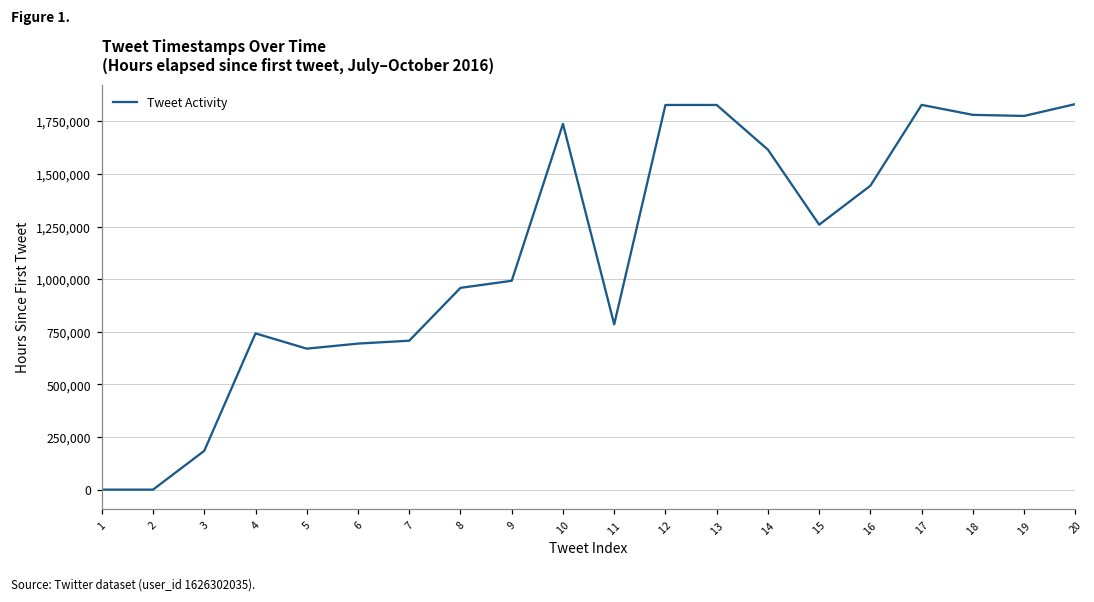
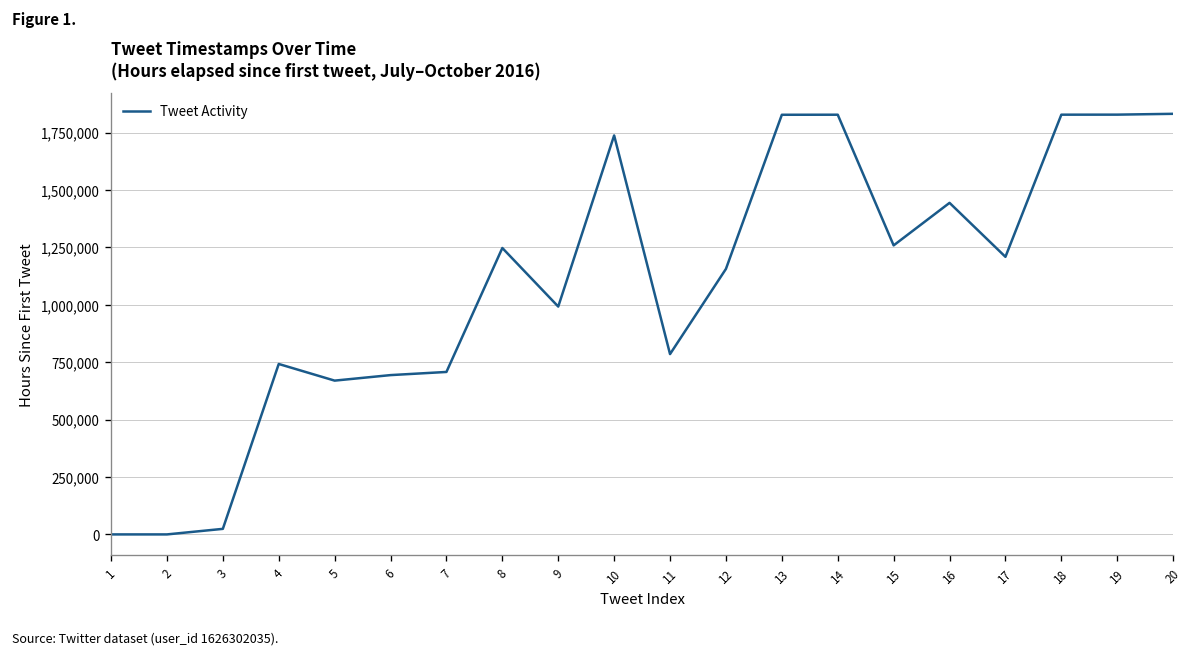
3: 180,000 -> 20,000
8: 960,000 -> 1,250,000
12: 1,830,000 -> 1,160,000
14: 1,620,000 -> 1,830,000
17: 1,830,000 -> 1,210,000
18: 1,780,000 -> 1,830,000
19: 1,780,000 -> 1,830,000
